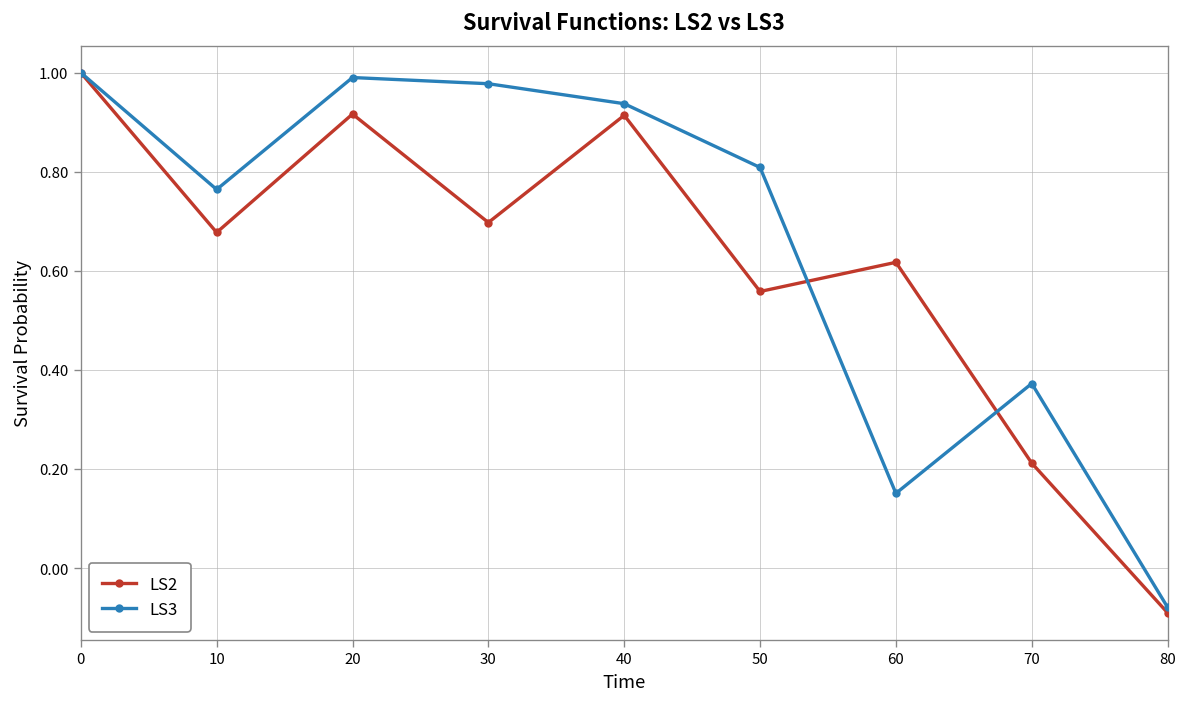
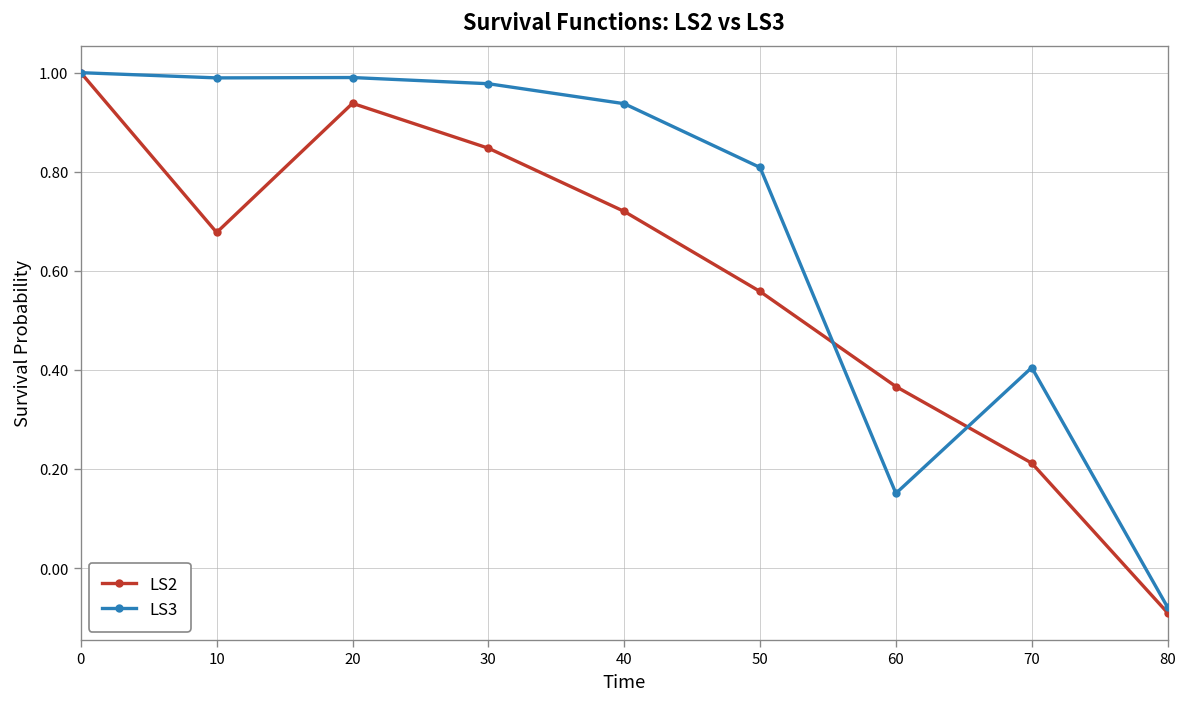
LS3, 10: 0.76 -> 0.99
LS2, 20: 0.92 -> 0.94
LS2, 30: 0.70 -> 0.85
LS2, 40: 0.91 -> 0.72
LS2, 60: 0.62 -> 0.37
LS3, 70: 0.37 -> 0.40
